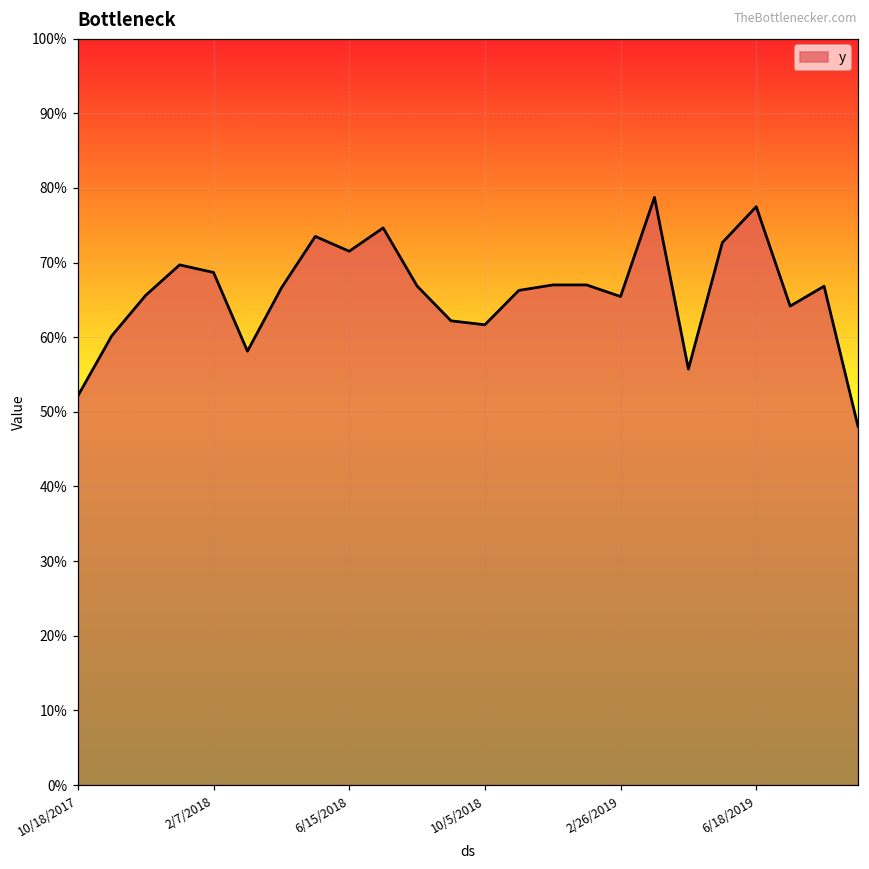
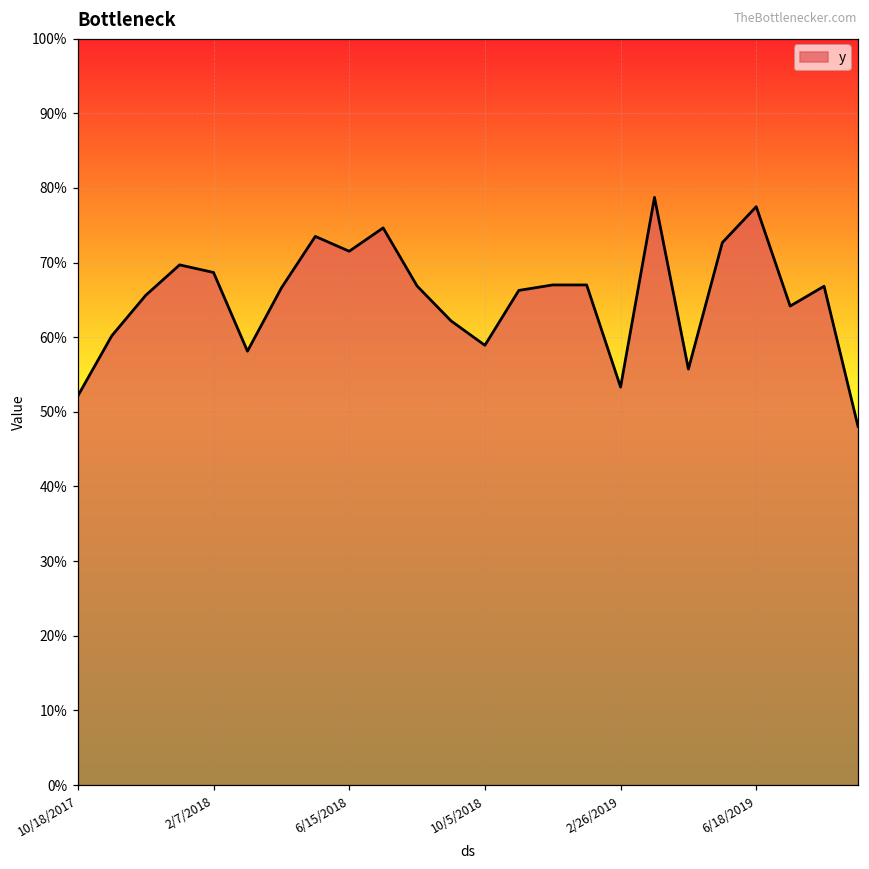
10/5/2018: 62% -> 59%
2/26/2019: 65% -> 53%
